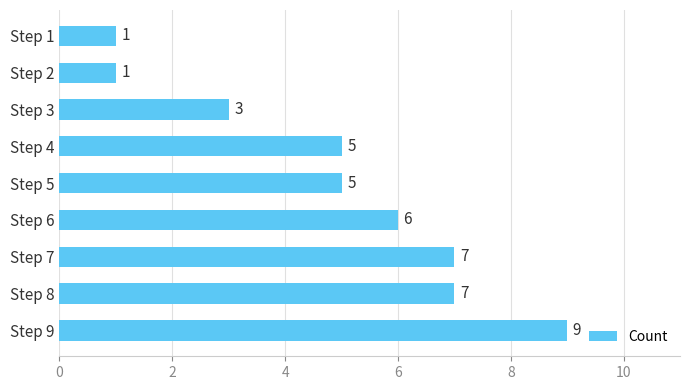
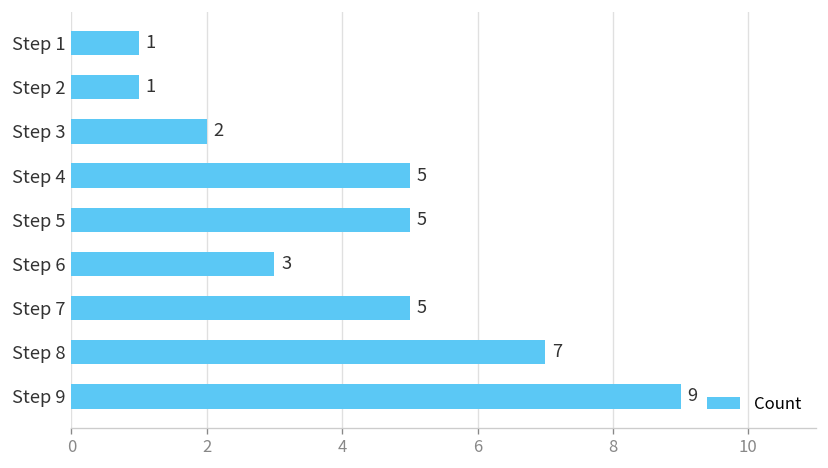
Step 3: 3 -> 2
Step 6: 6 -> 3
Step 7: 7 -> 5
